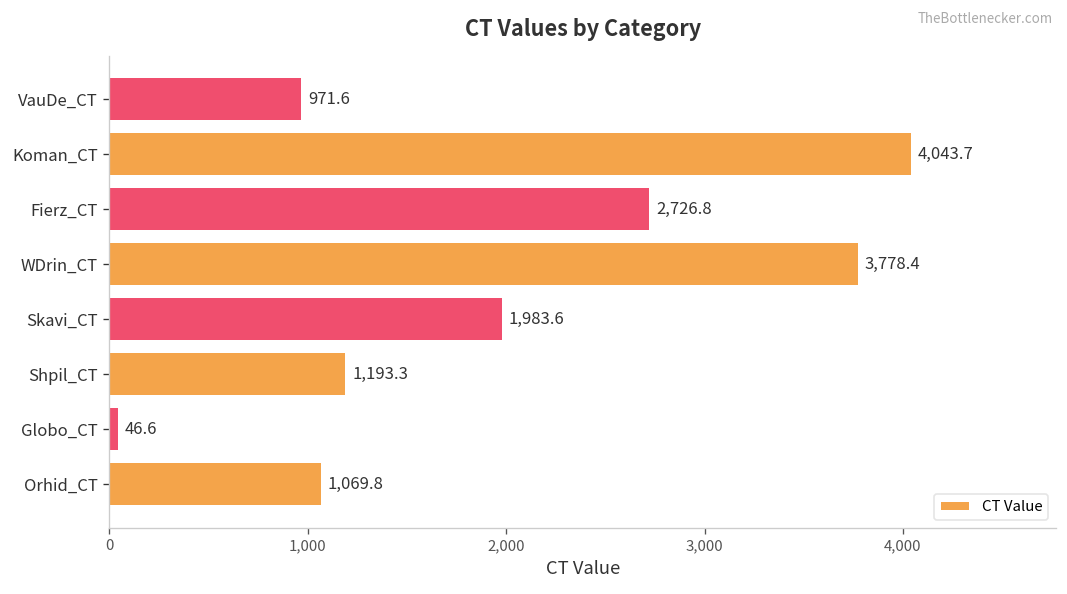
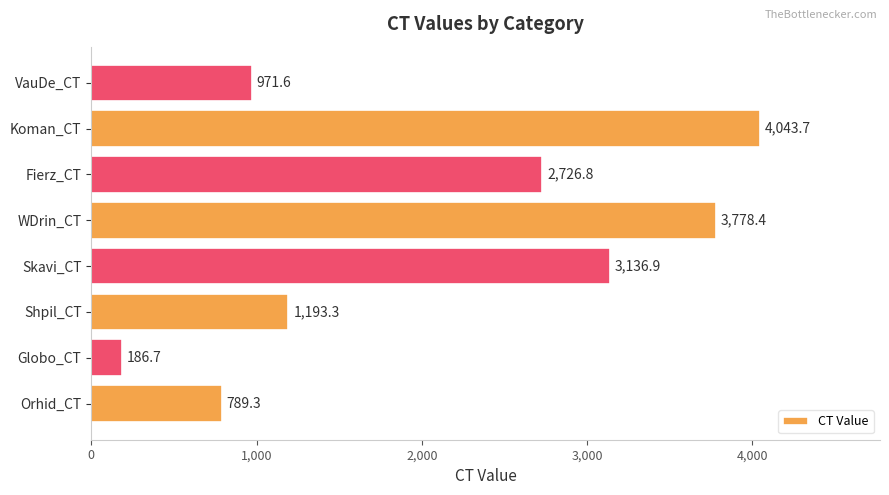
Skavi_CT: 1,983.6 -> 3,136.9
Globo_CT: 46.6 -> 186.7
Orhid_CT: 1,069.8 -> 789.3
